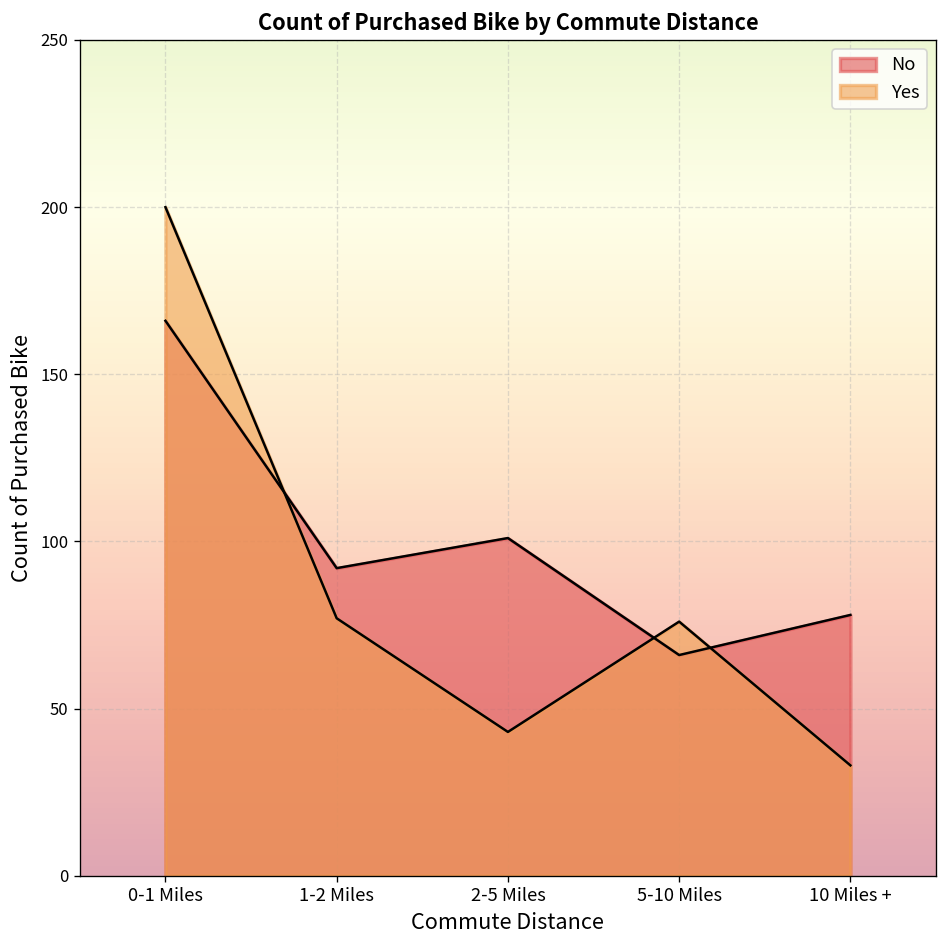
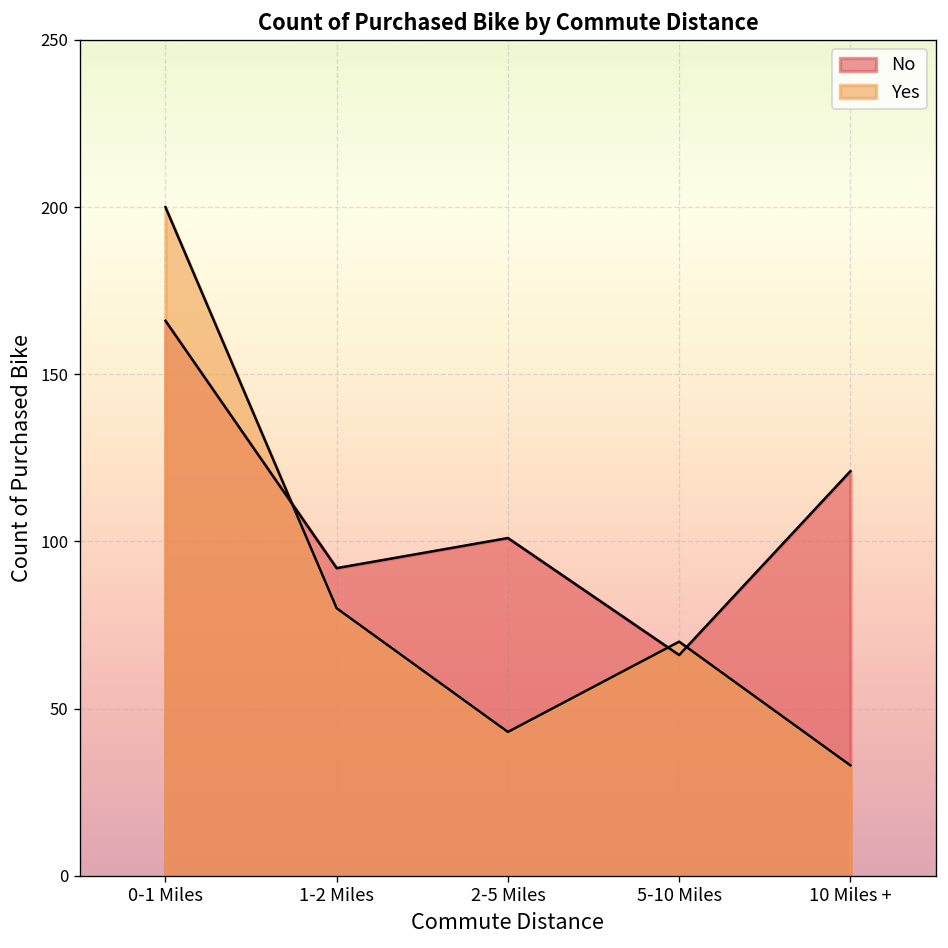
Yes, 1-2 Miles: 77 -> 80
Yes, 5-10 Miles: 76 -> 70
No, 10 Miles +: 78 -> 121
